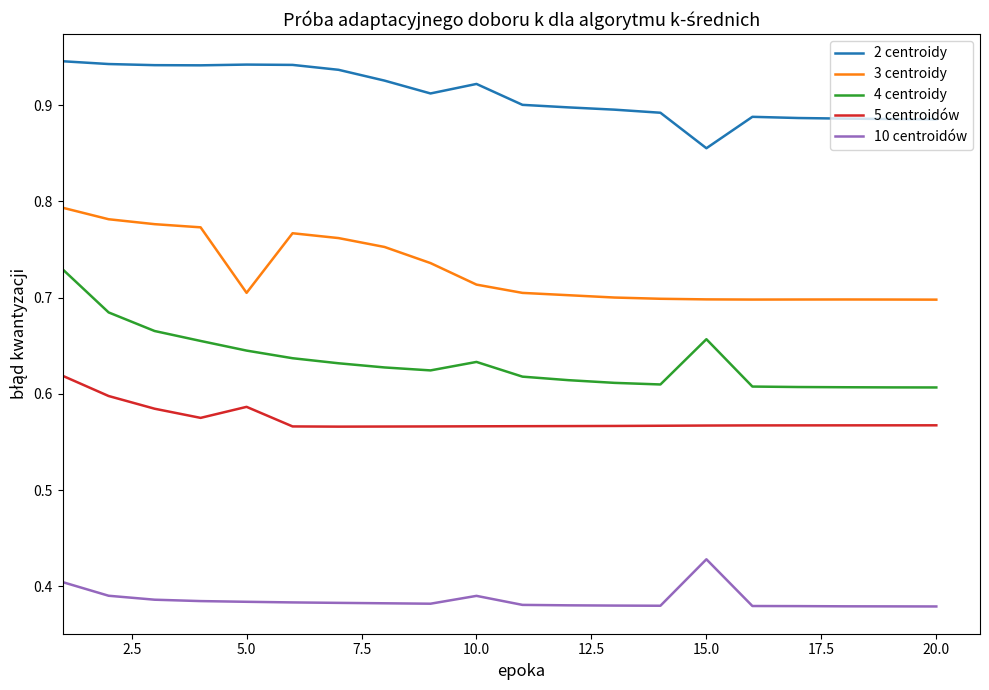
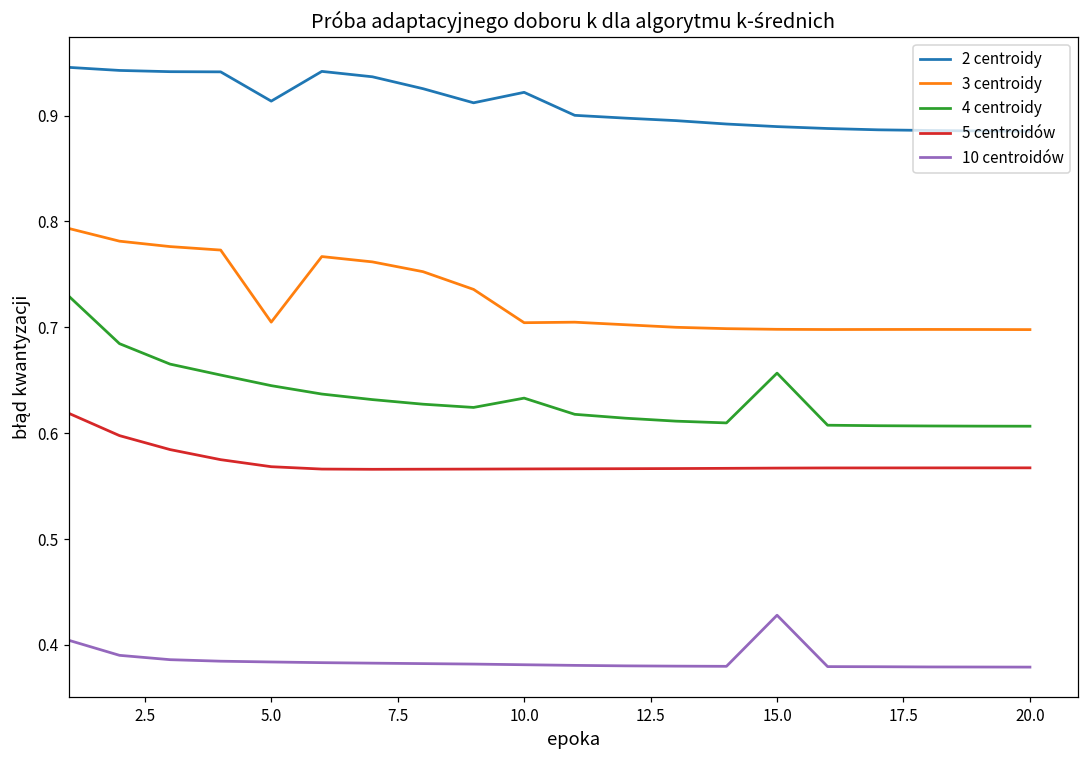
2 centroidy, 5.0: 0.94 -> 0.91
5 centroidów, 5.0: 0.59 -> 0.57
3 centroidy, 10.0: 0.71 -> 0.70
10 centroidów, 10.0: 0.39 -> 0.38
2 centroidy, 15.0: 0.86 -> 0.89
